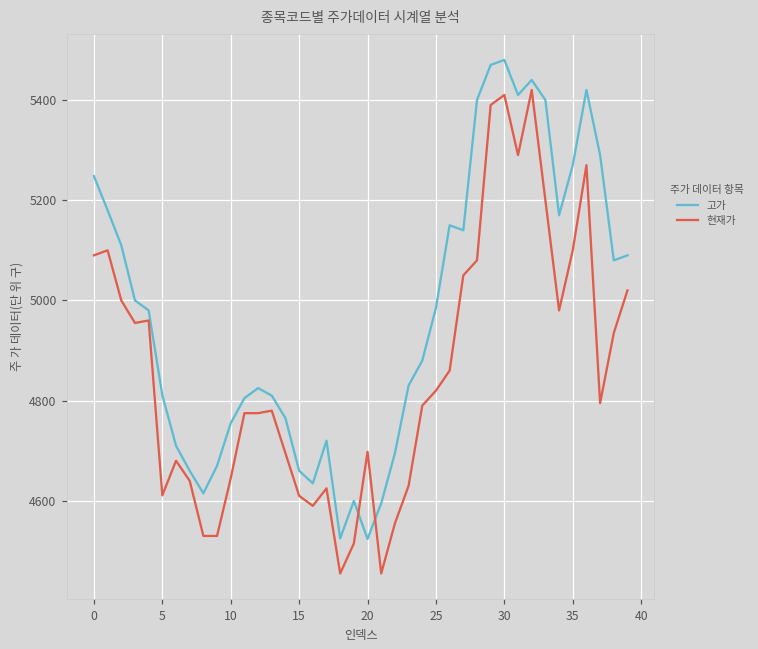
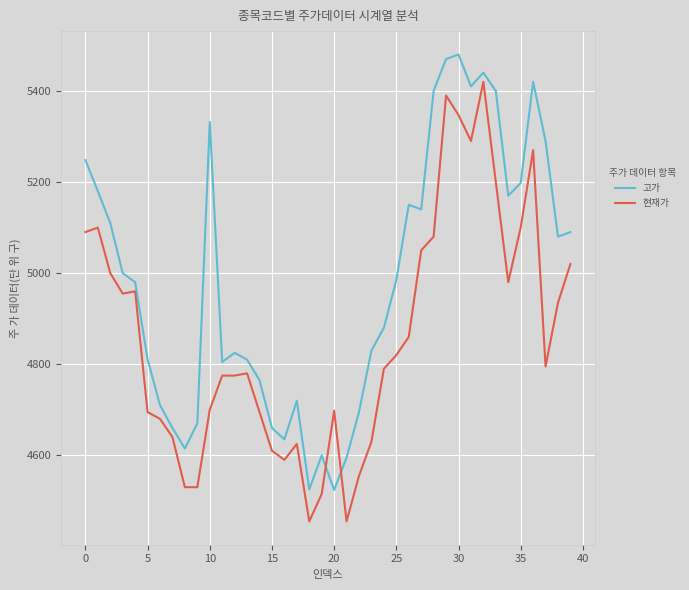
현재가, 5: 4610 -> 4700
고가, 10: 4760 -> 5330
현재가, 10: 4650 -> 4700
현재가, 30: 5410 -> 5350
고가, 35: 5270 -> 5200
